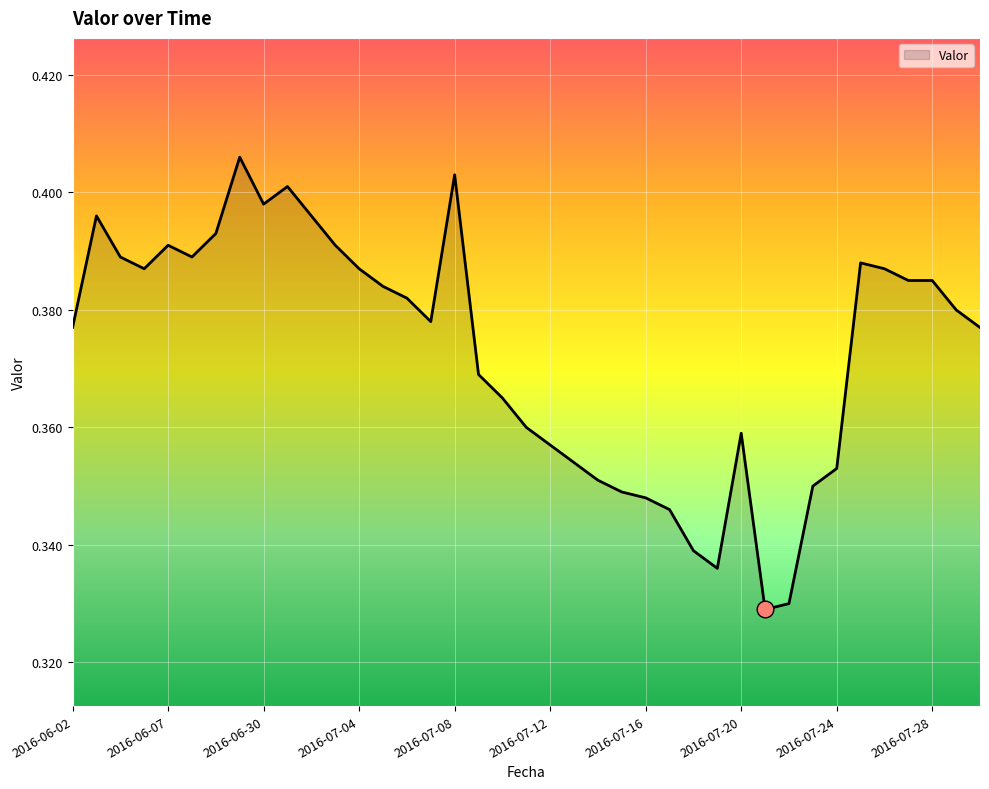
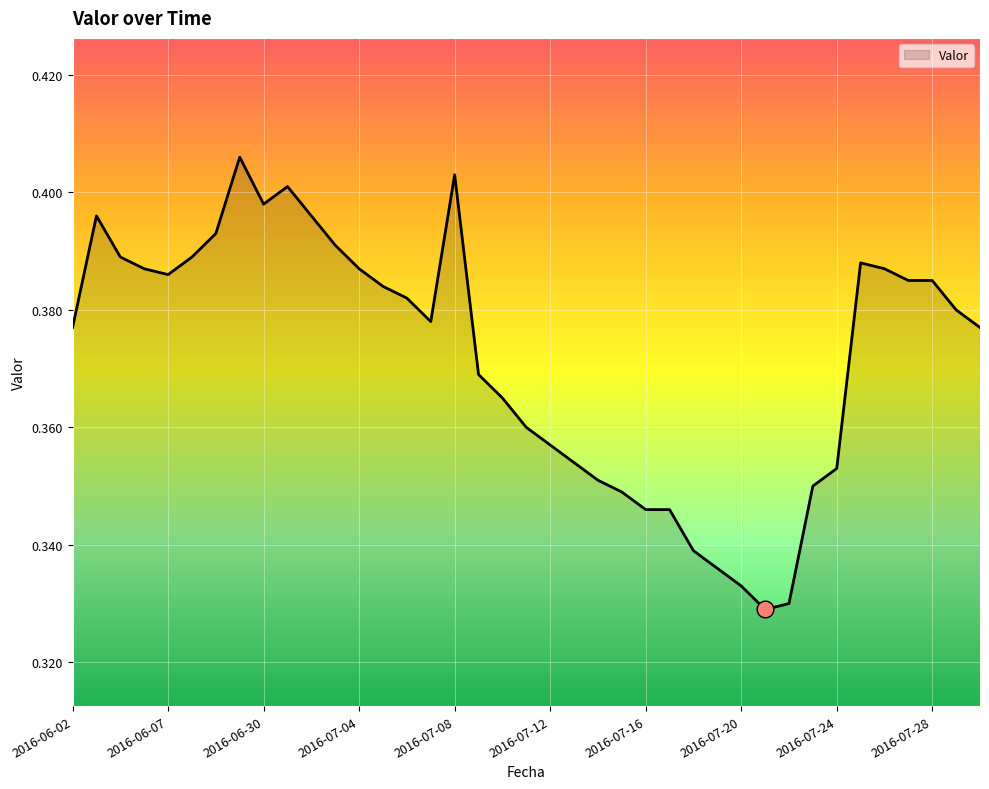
Valor, 2016-06-07: 0.391 -> 0.386
Valor, 2016-07-16: 0.348 -> 0.346
Valor, 2016-07-20: 0.359 -> 0.333
